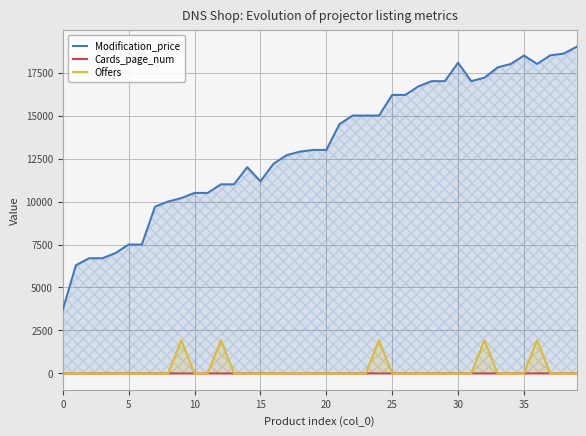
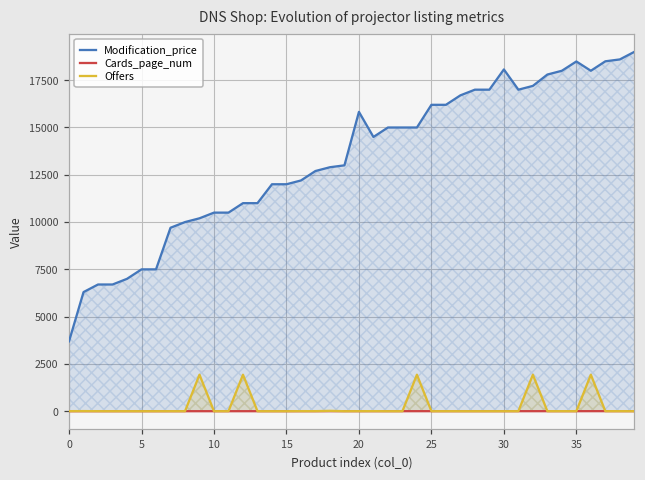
Modification_price, 15: 11200 -> 12000
Modification_price, 20: 13000 -> 15800
